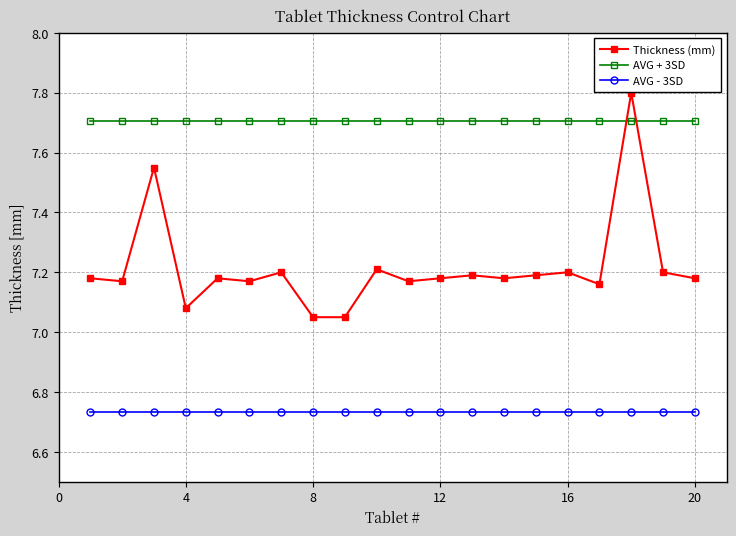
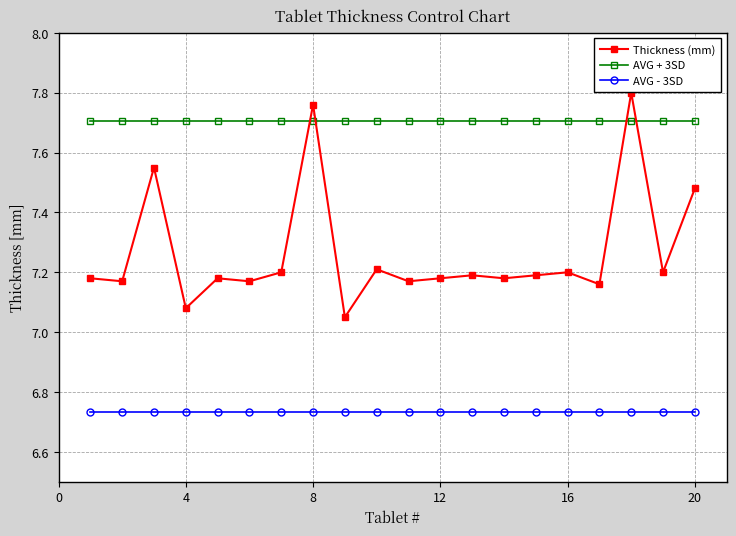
Thickness (mm), 8: 7.05 -> 7.76
Thickness (mm), 20: 7.18 -> 7.48
